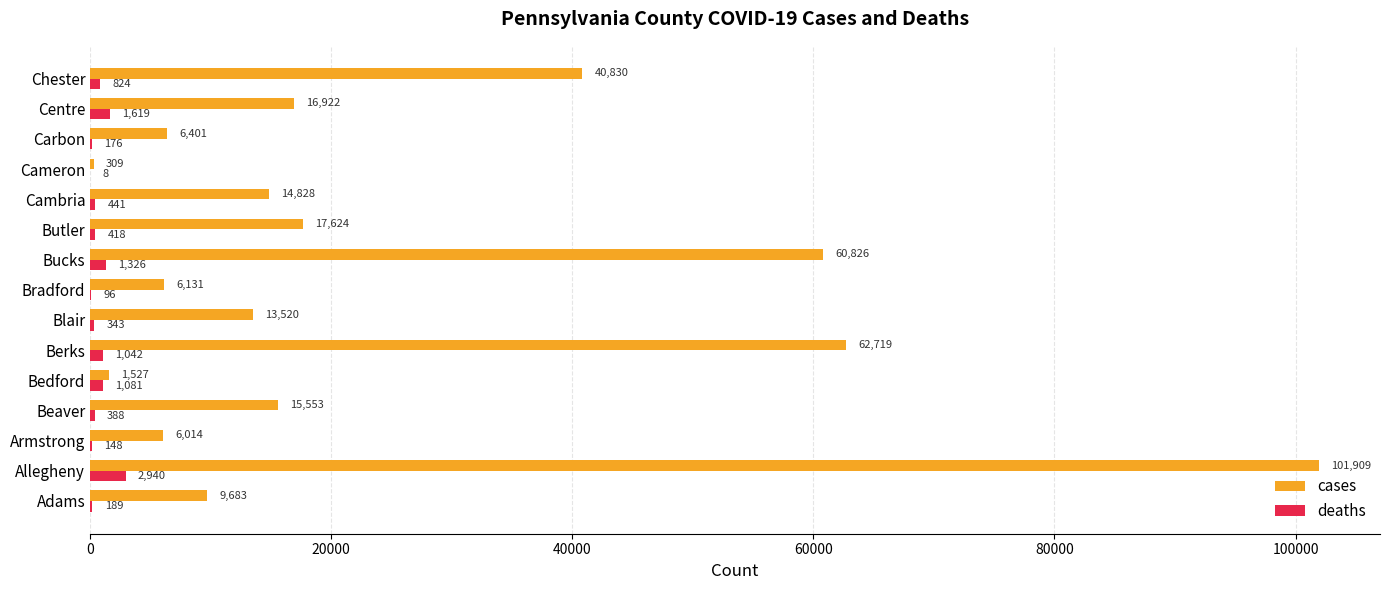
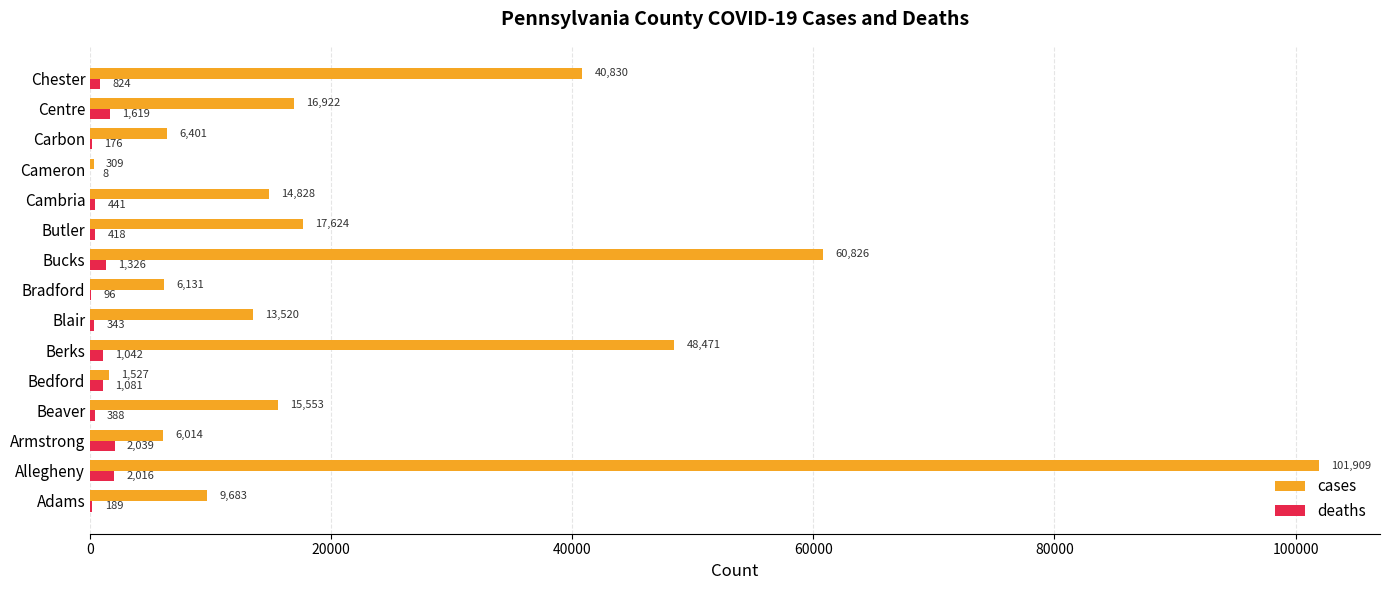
cases, Berks: 62,719 -> 48,471
deaths, Armstrong: 148 -> 2,039
deaths, Allegheny: 2,940 -> 2,016
